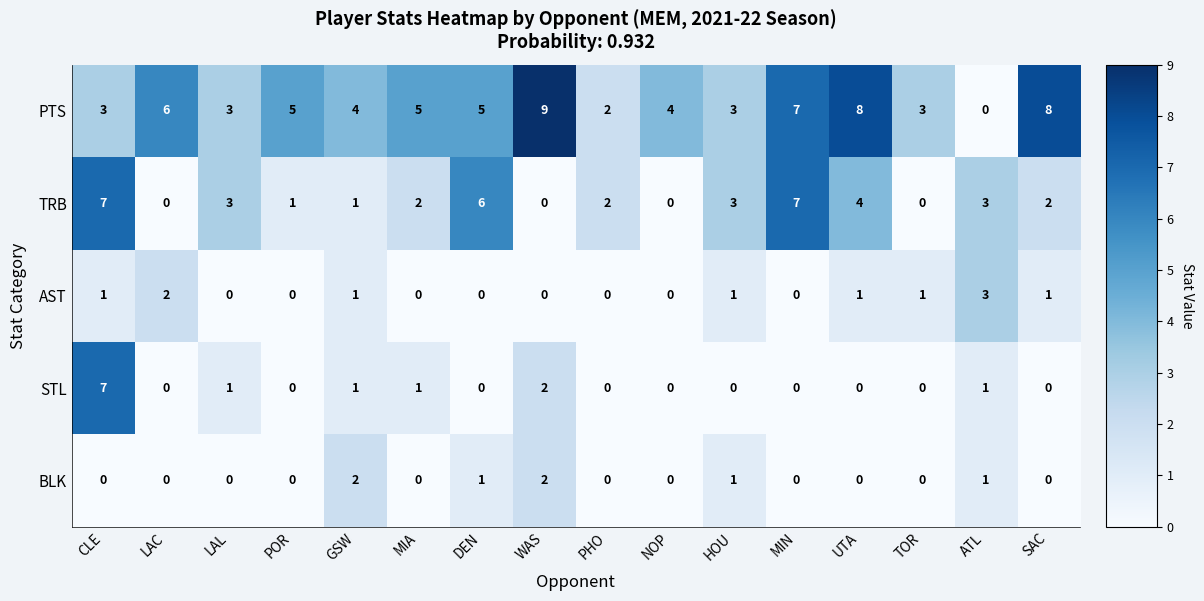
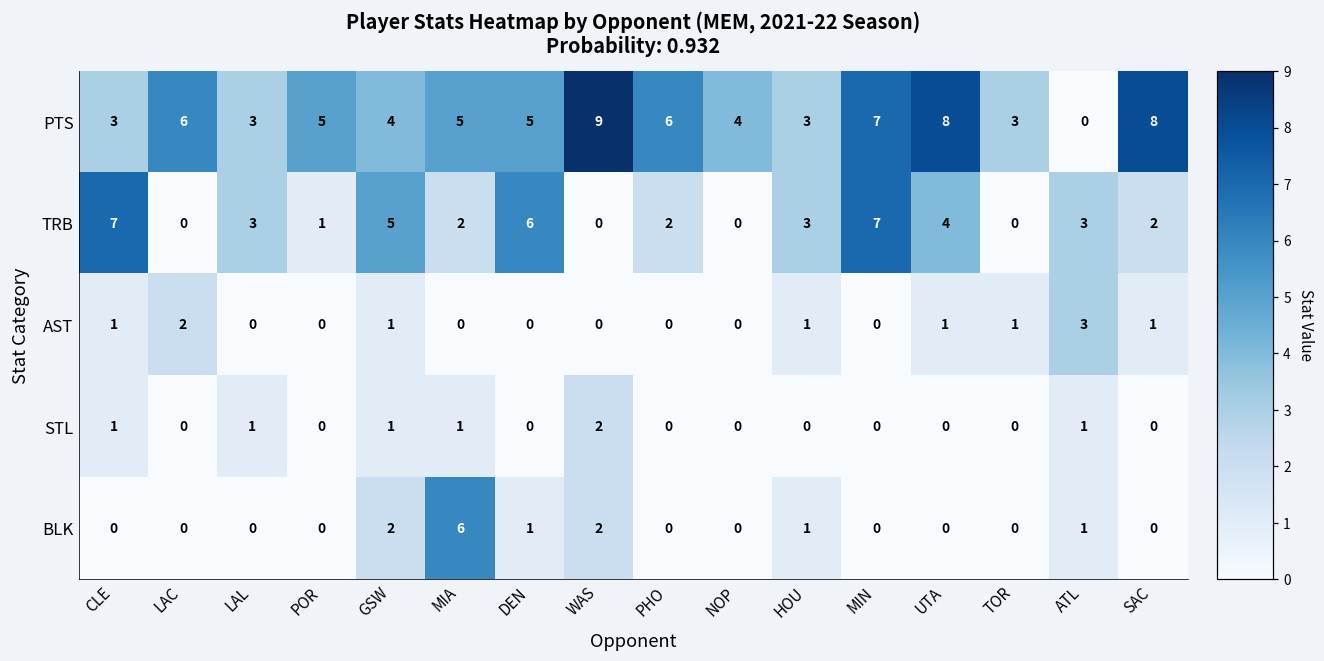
PTS, PHO: 2 -> 6
TRB, GSW: 1 -> 5
STL, CLE: 7 -> 1
BLK, MIA: 0 -> 6
